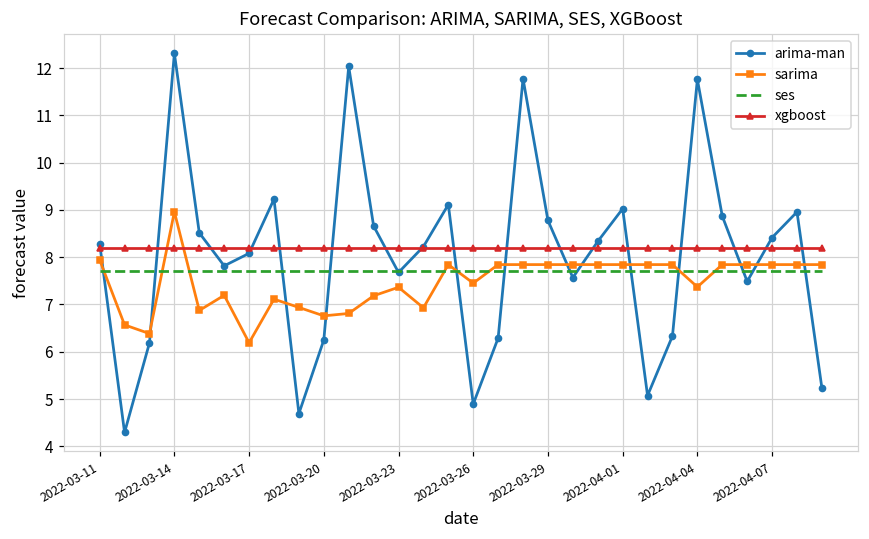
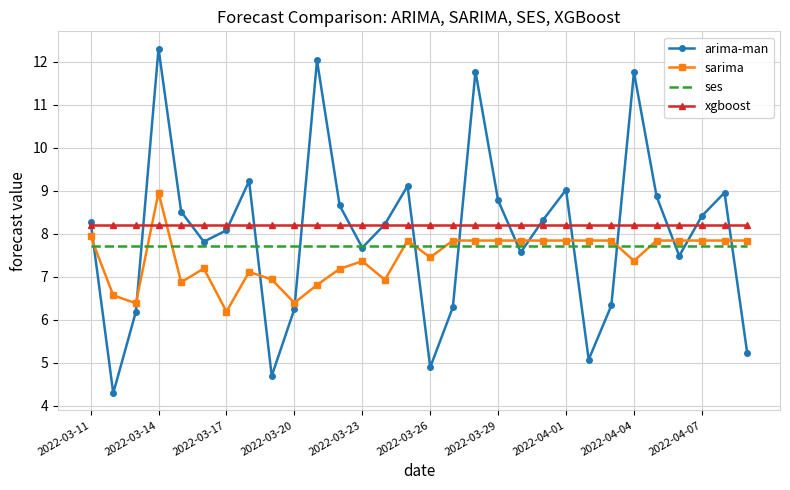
sarima, 2022-03-20: 6.8 -> 6.4
